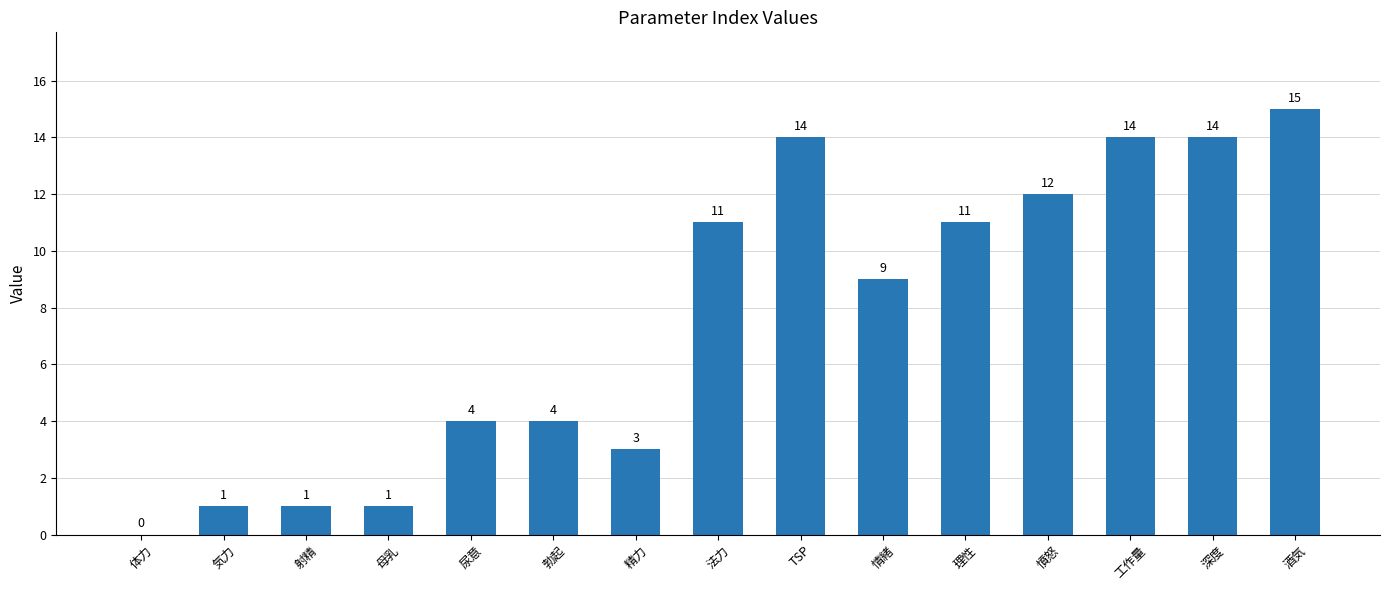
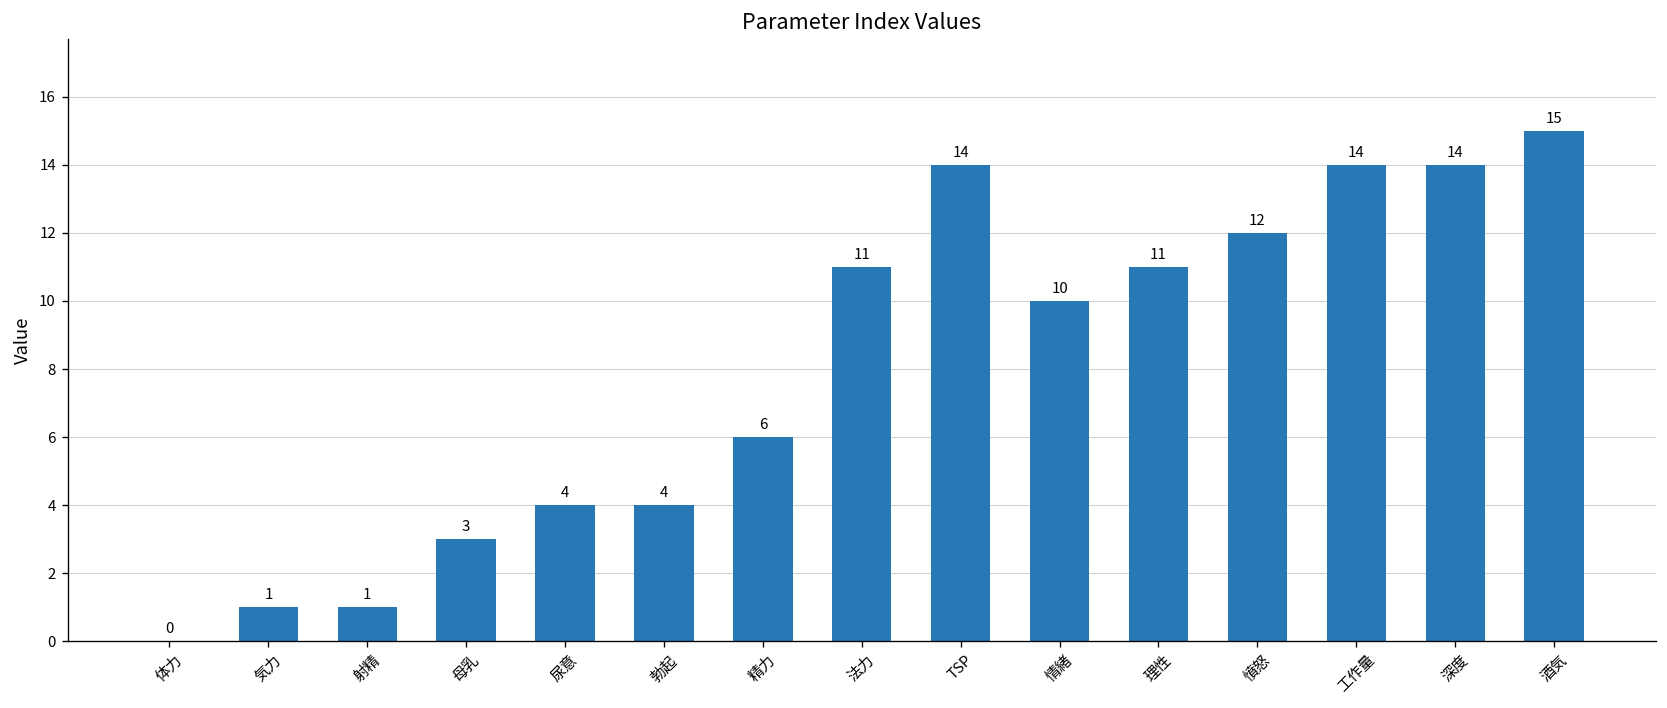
母乳: 1 -> 3
精力: 3 -> 6
情緒: 9 -> 10
